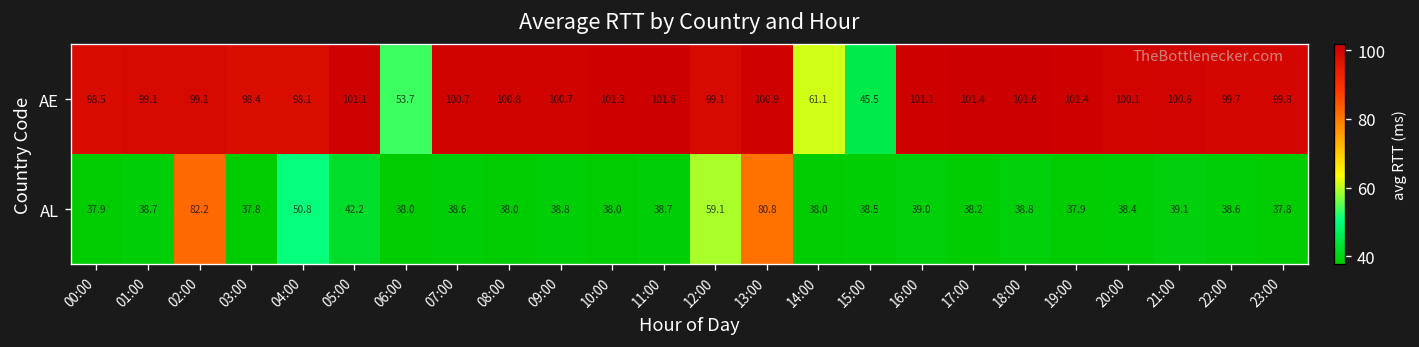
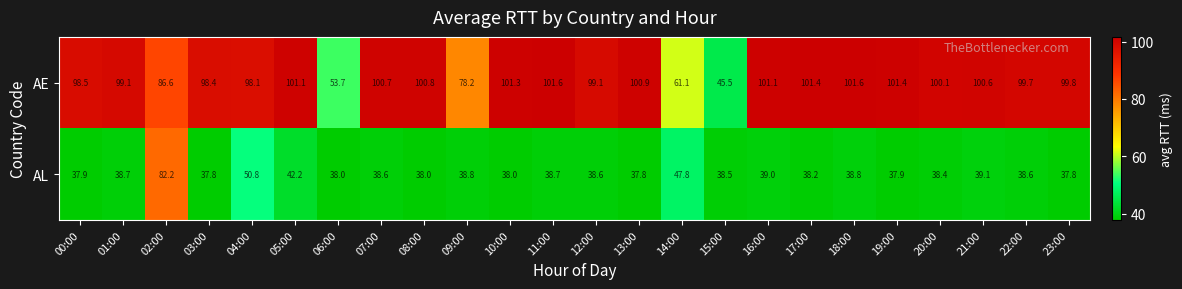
AE, 02:00: 99.1 -> 86.6
AE, 09:00: 100.7 -> 78.2
AL, 12:00: 59.1 -> 38.6
AL, 13:00: 80.8 -> 37.8
AL, 14:00: 38.0 -> 47.8
